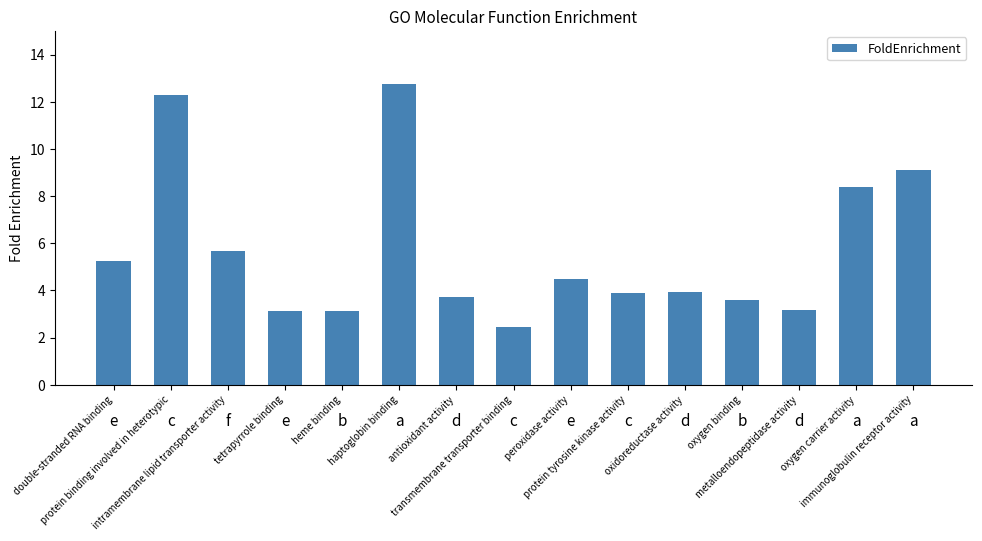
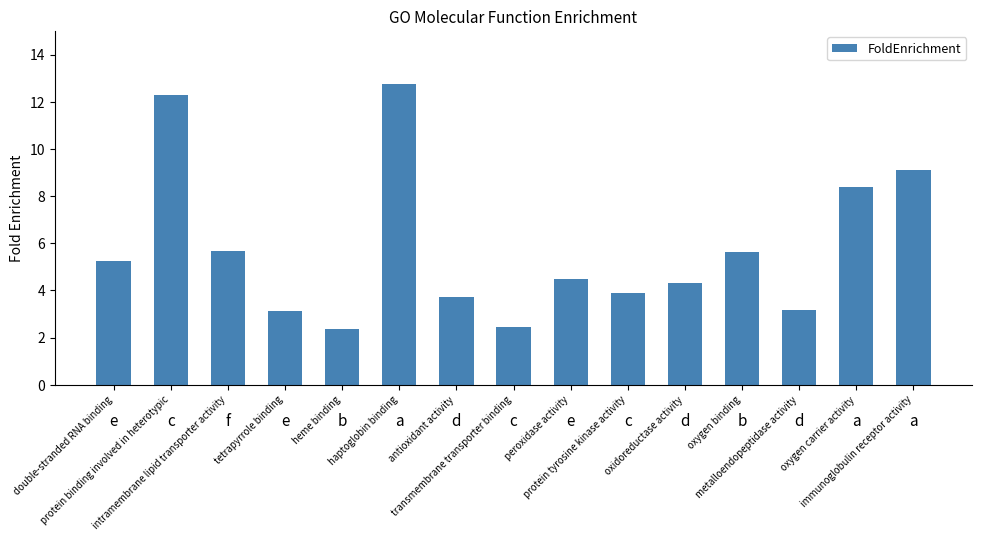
heme binding: 3.1 -> 2.4
oxidoreductase activity: 3.9 -> 4.3
oxygen binding: 3.6 -> 5.6
